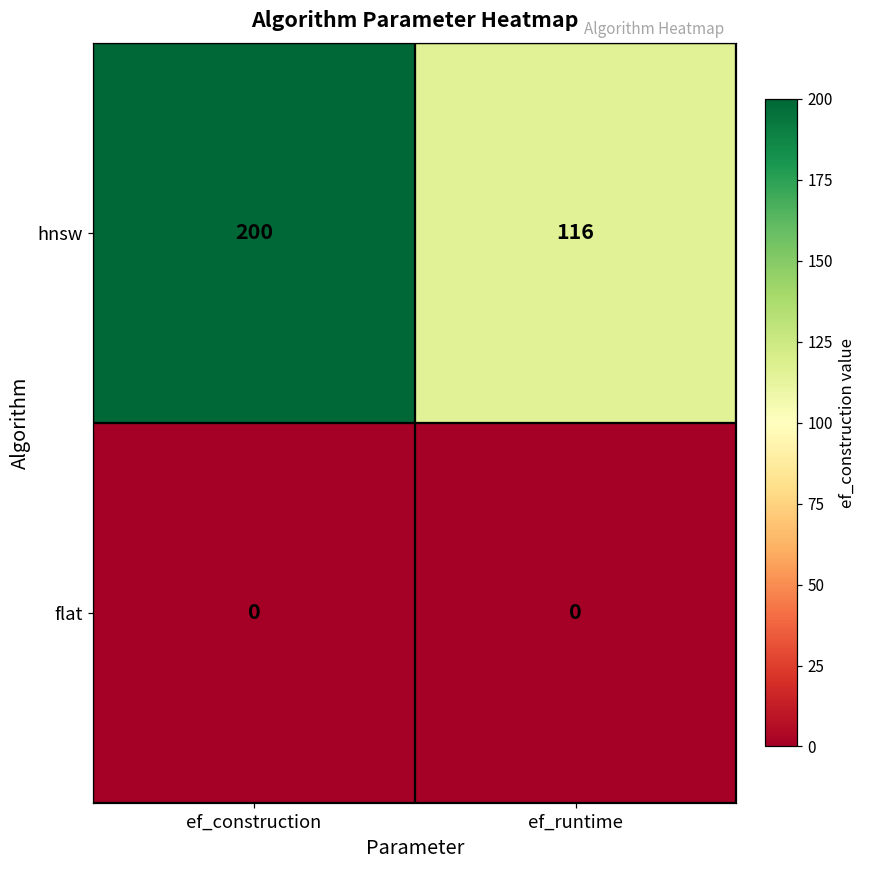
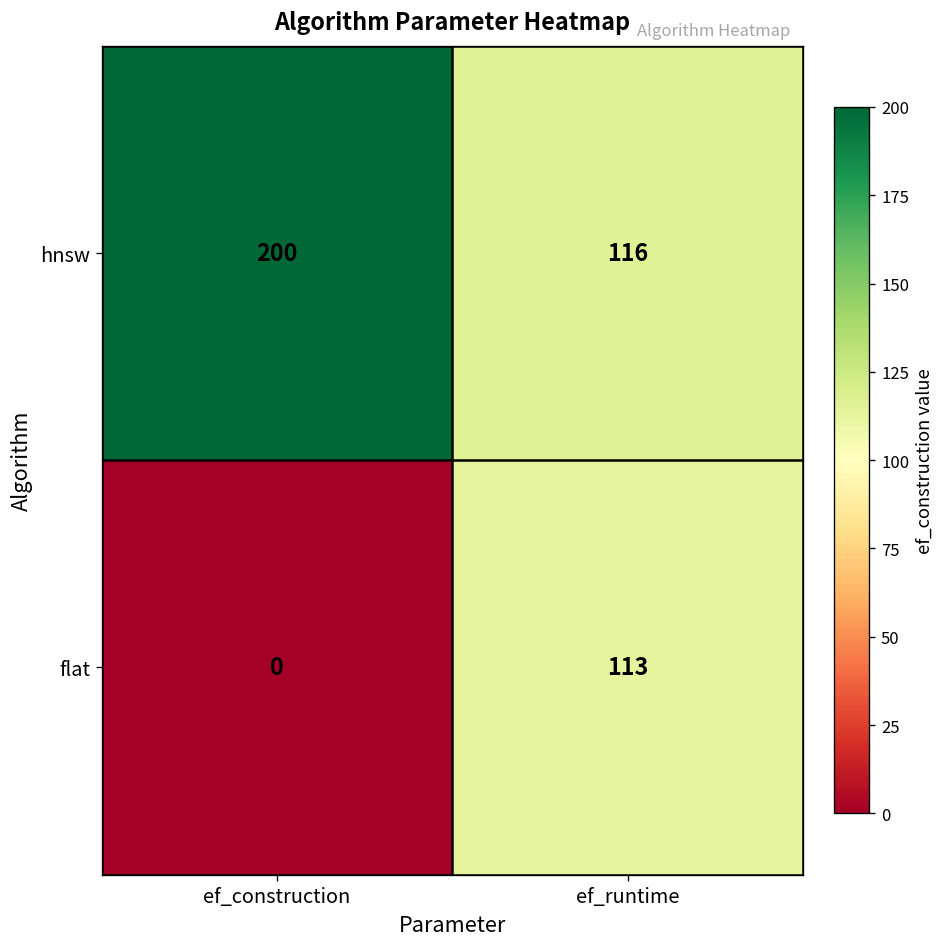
flat, ef_runtime: 0 -> 113
